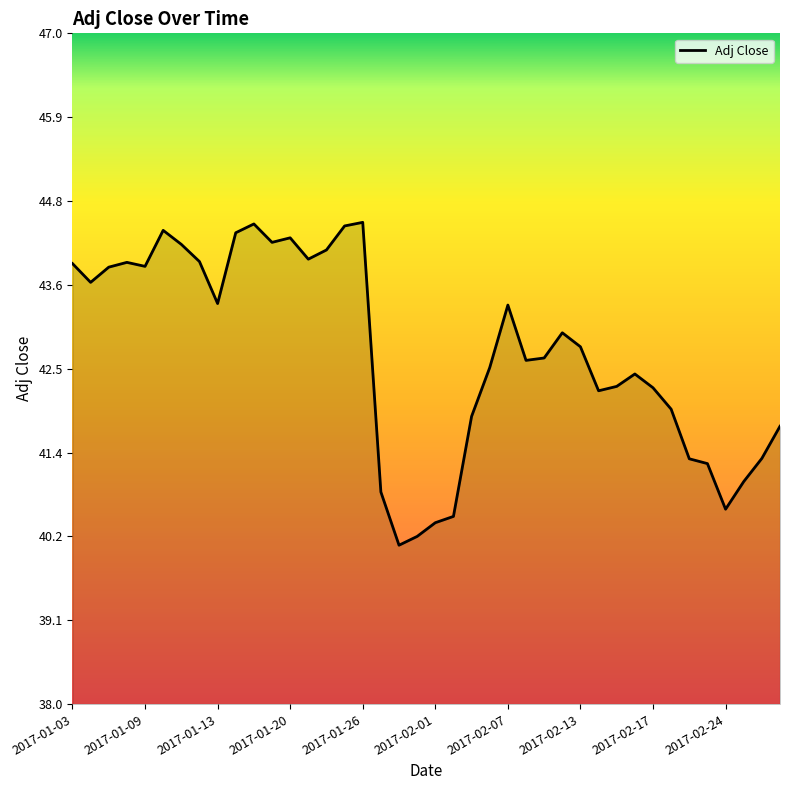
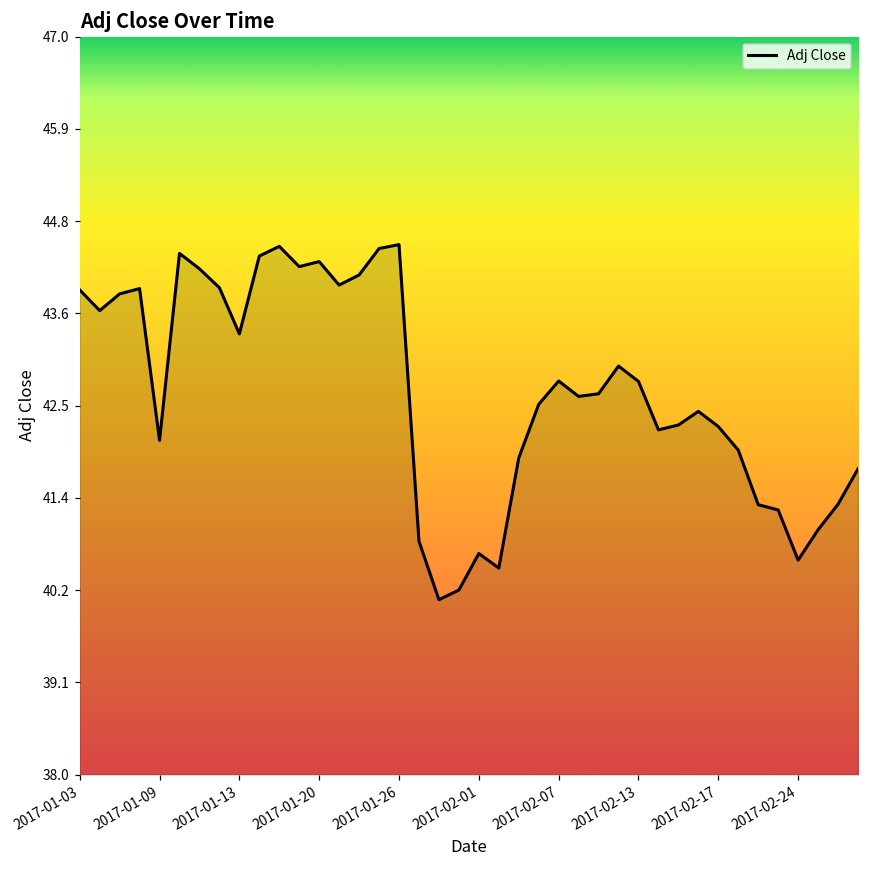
2017-01-09: 43.9 -> 42.1
2017-02-01: 40.4 -> 40.7
2017-02-07: 43.4 -> 42.8
